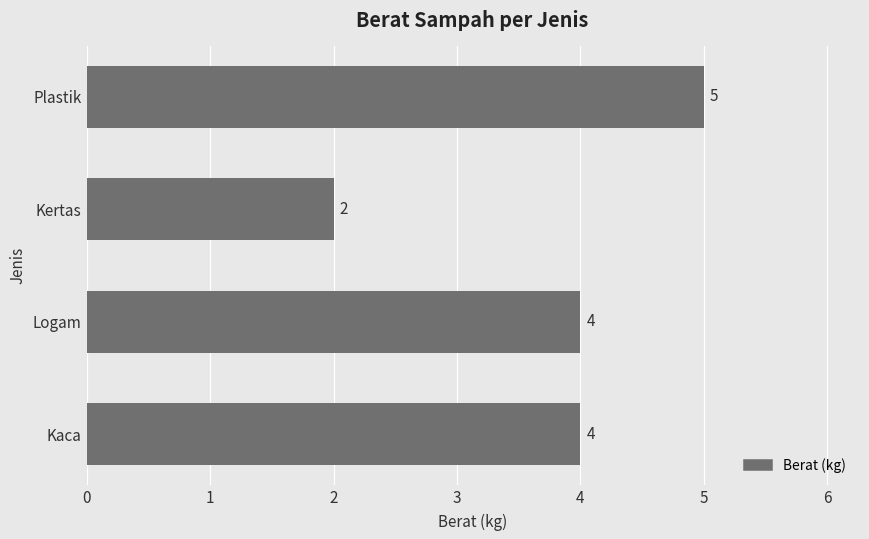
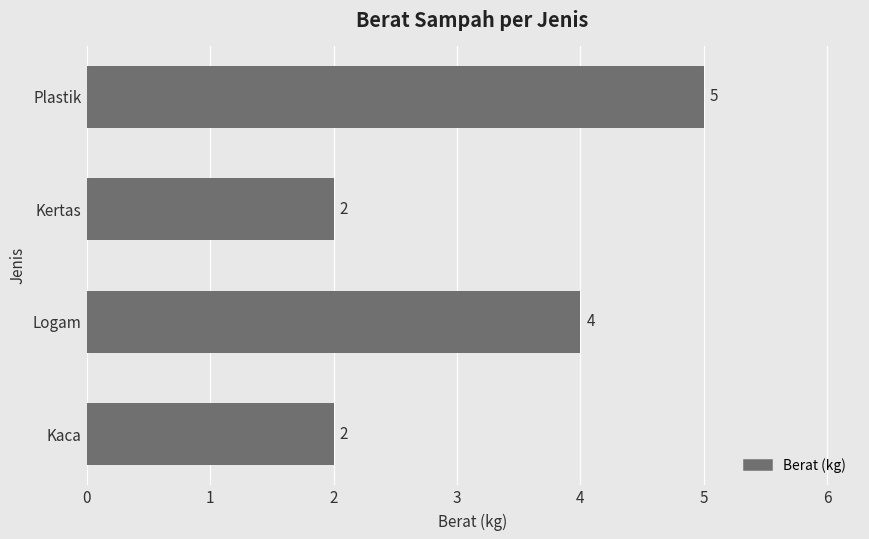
Kaca: 4 -> 2
